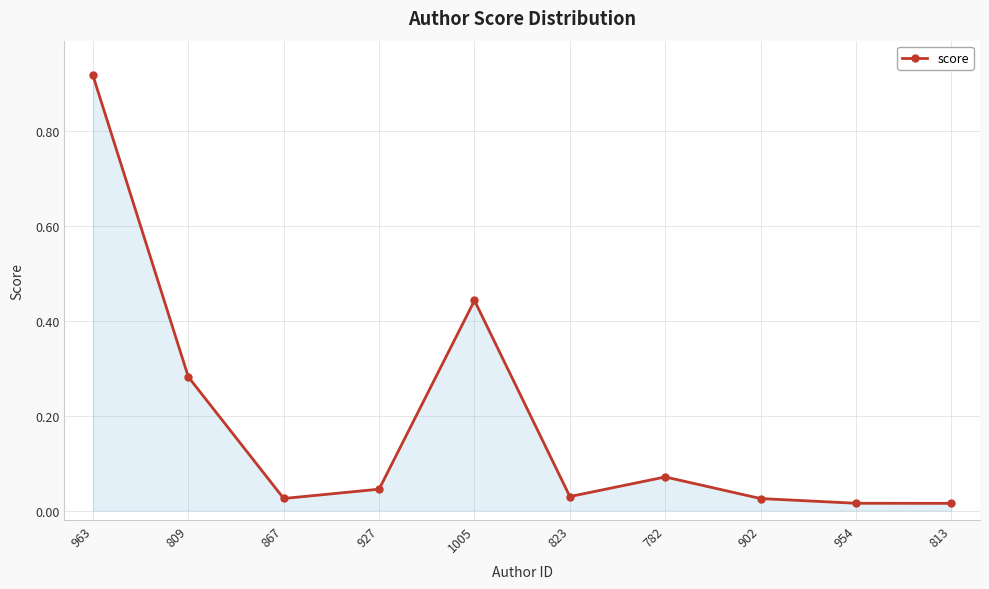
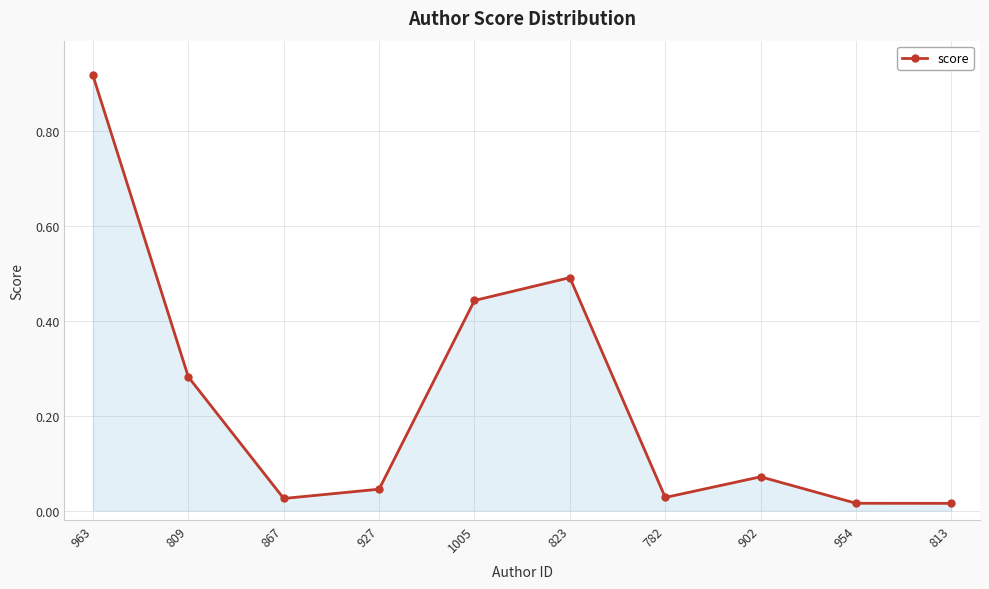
823: 0.03 -> 0.49
782: 0.07 -> 0.03
902: 0.03 -> 0.07
